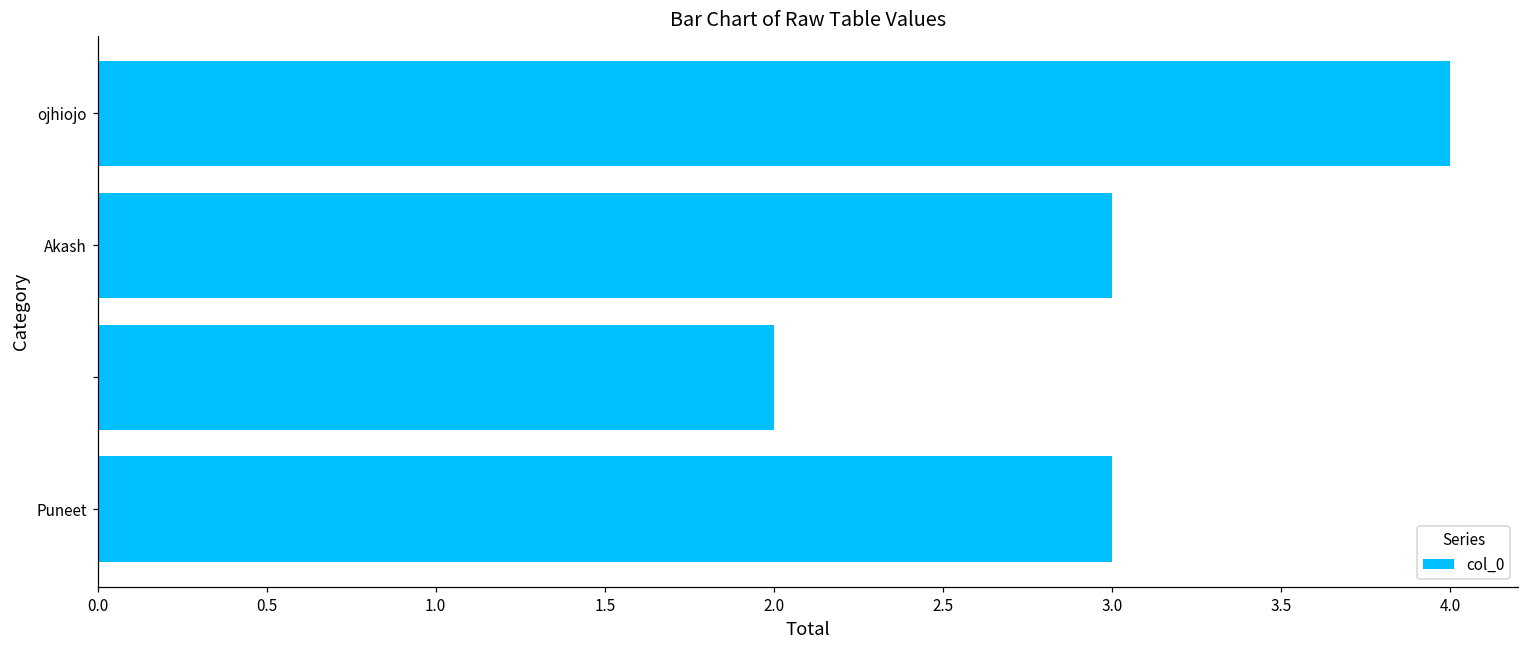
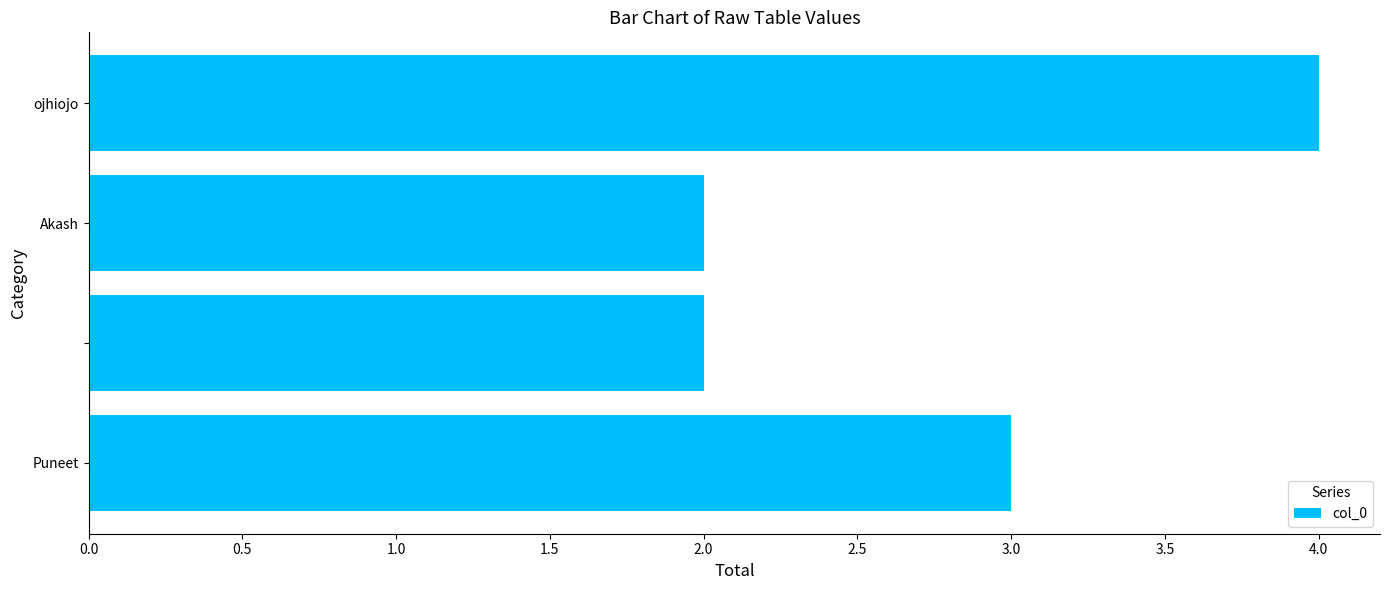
Akash: 3 -> 2
